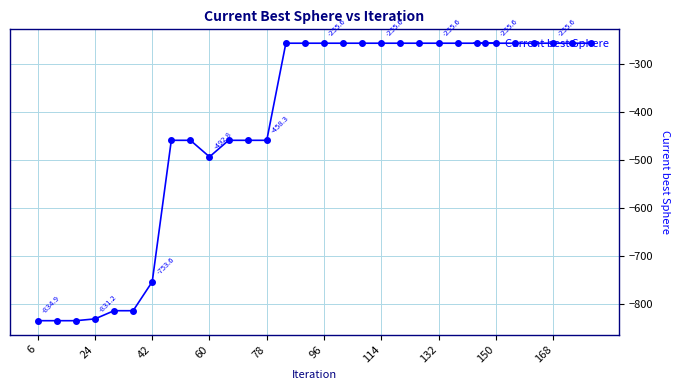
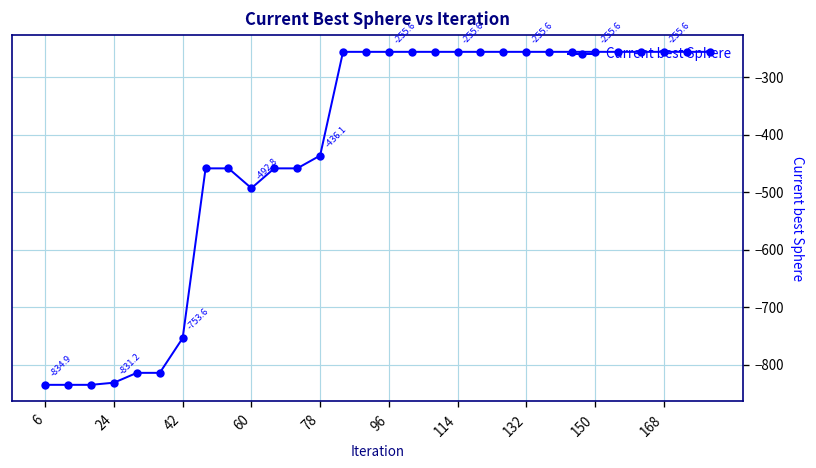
78: -458.3 -> -436.1
